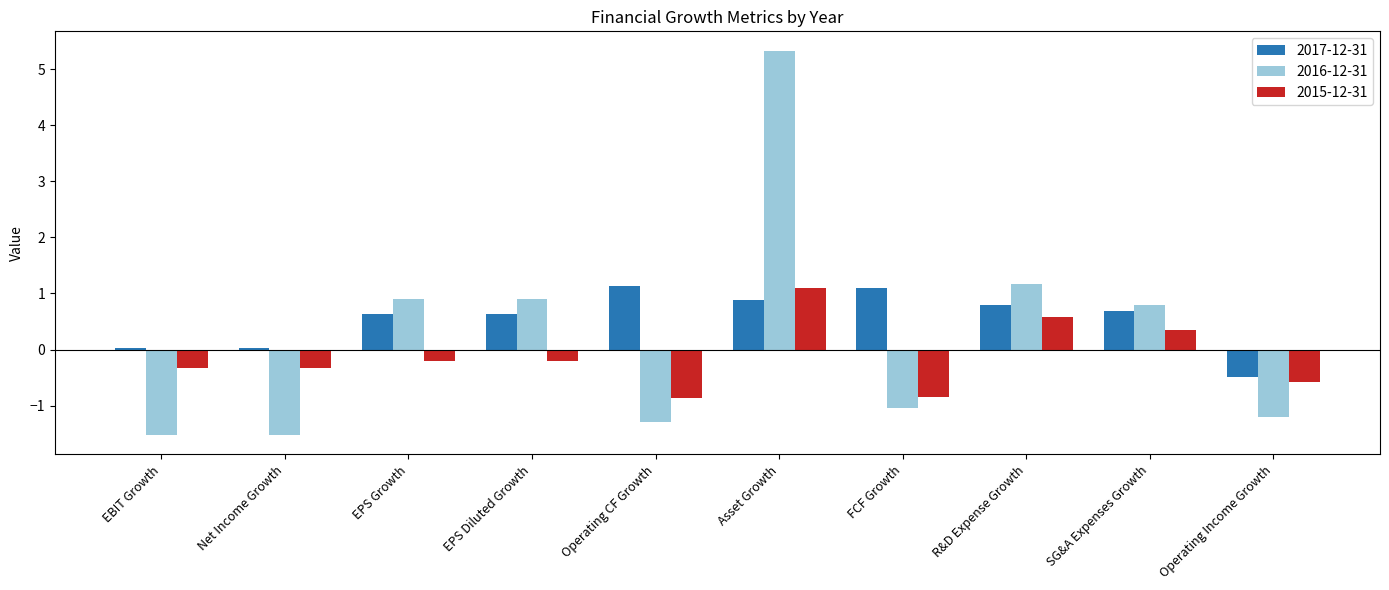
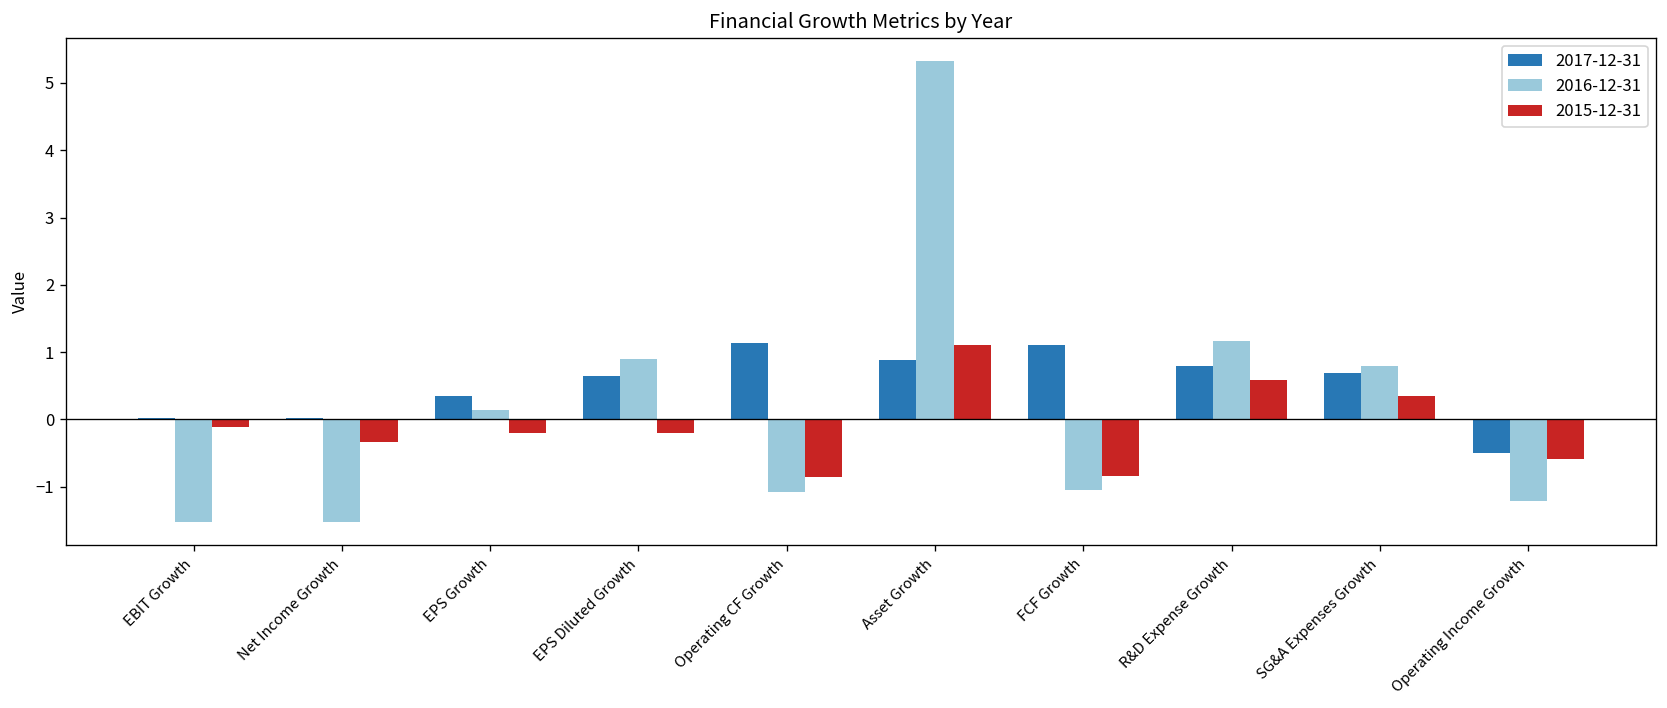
2015-12-31, EBIT Growth: -0.3 -> -0.1
2017-12-31, EPS Growth: 0.6 -> 0.3
2016-12-31, EPS Growth: 0.9 -> 0.1
2016-12-31, Operating CF Growth: -1.3 -> -1.1
